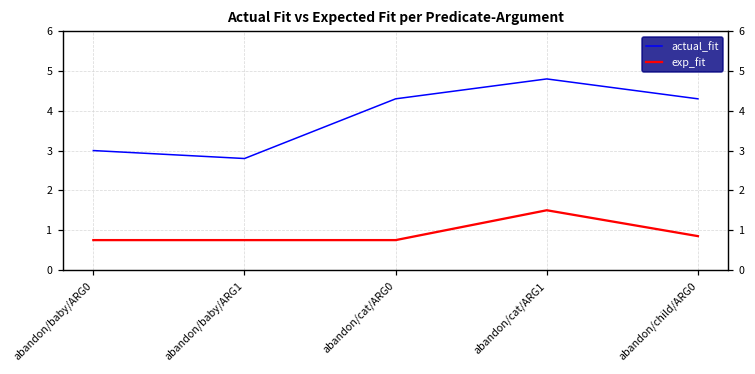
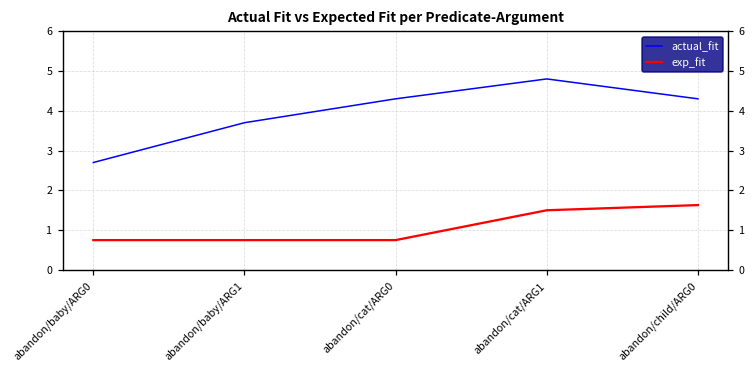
actual_fit, abandon/baby/ARG0: 3.0 -> 2.7
actual_fit, abandon/baby/ARG1: 2.8 -> 3.7
exp_fit, abandon/child/ARG0: 0.9 -> 1.6
